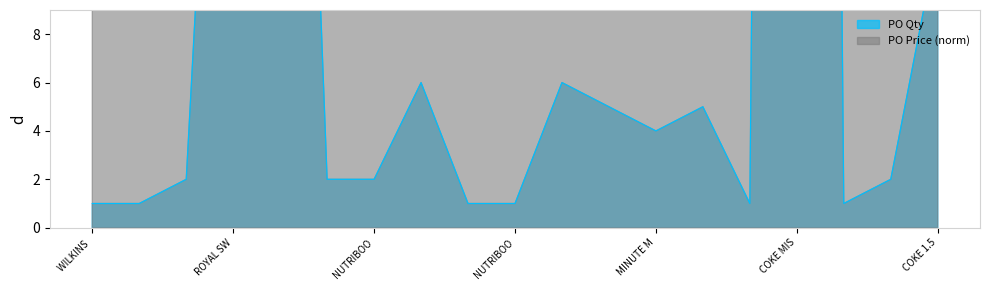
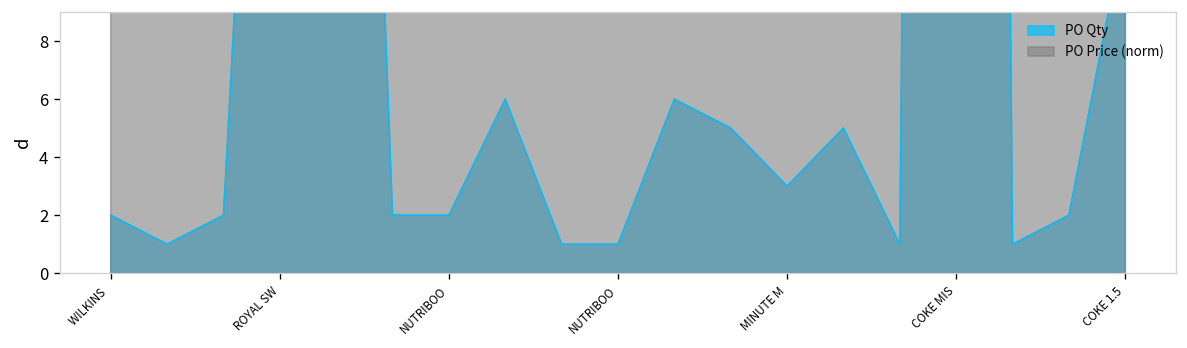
PO Qty, WILKINS: 1 -> 2
PO Qty, MINUTE M: 4 -> 3
